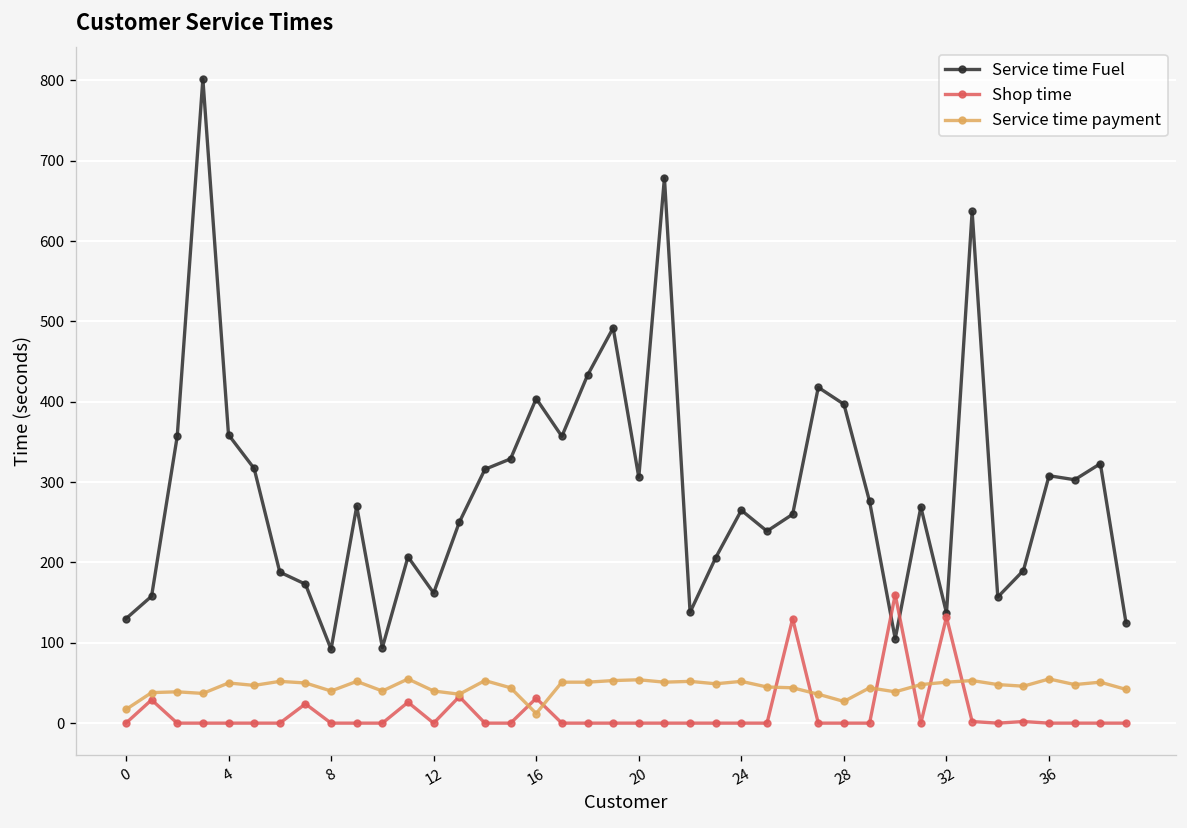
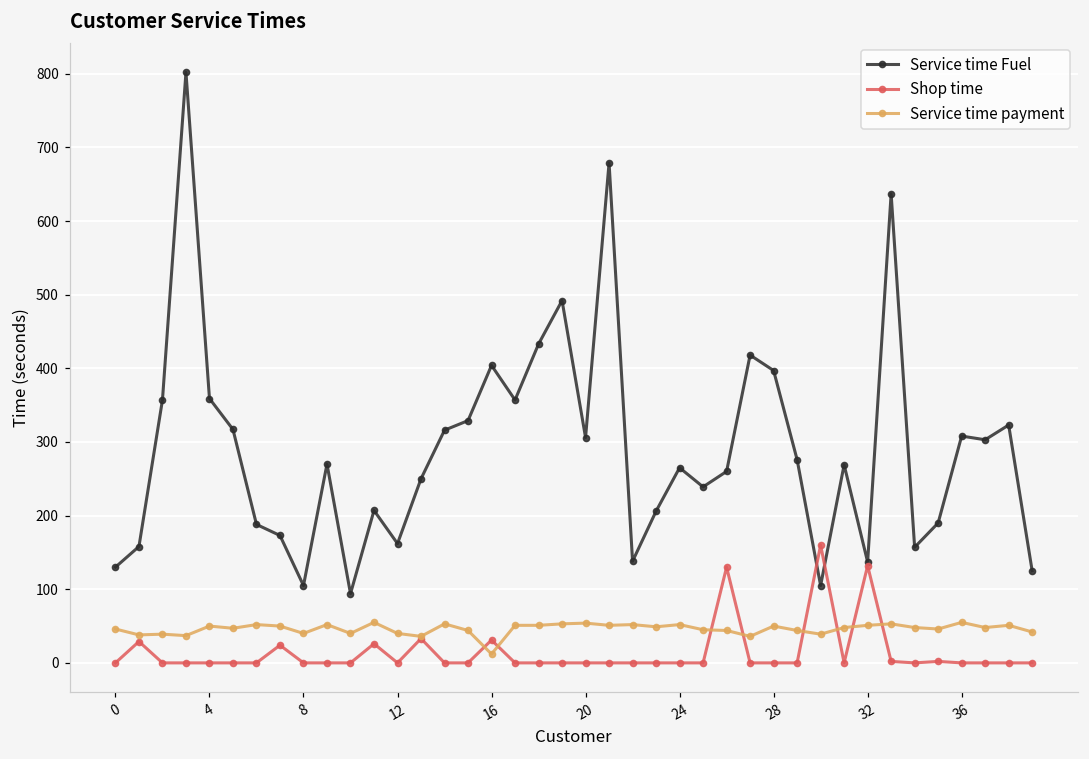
Service time payment, 0: 20 -> 50
Service time Fuel, 8: 90 -> 110
Service time payment, 28: 30 -> 50
